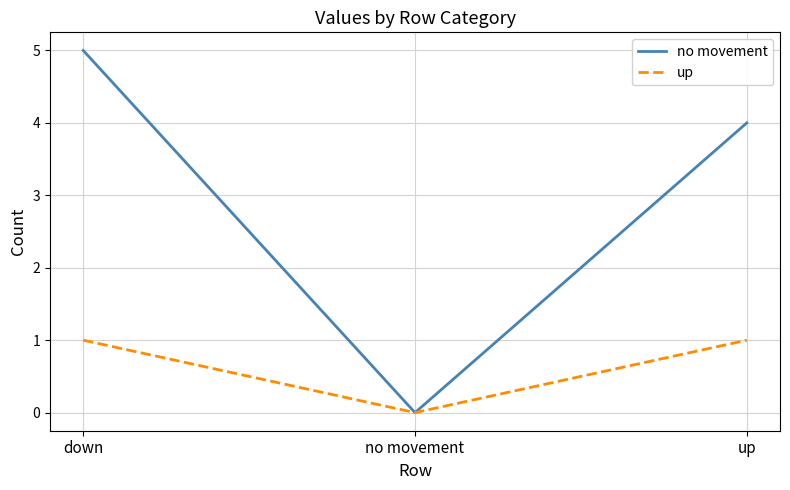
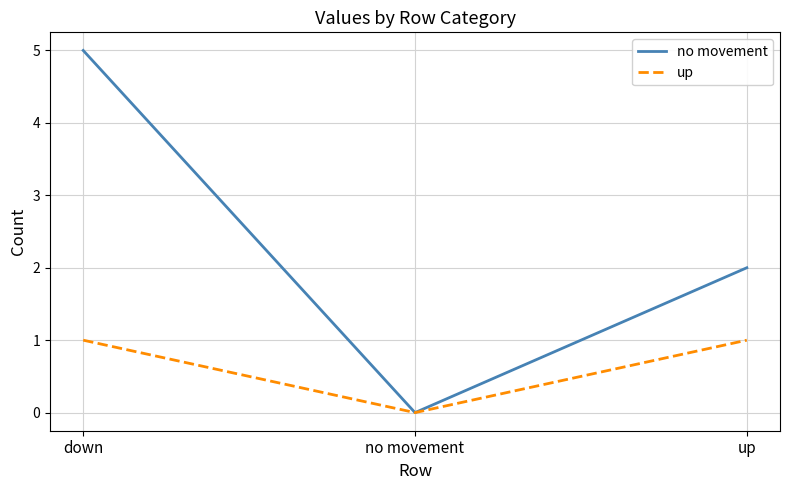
no movement, up: 4 -> 2
